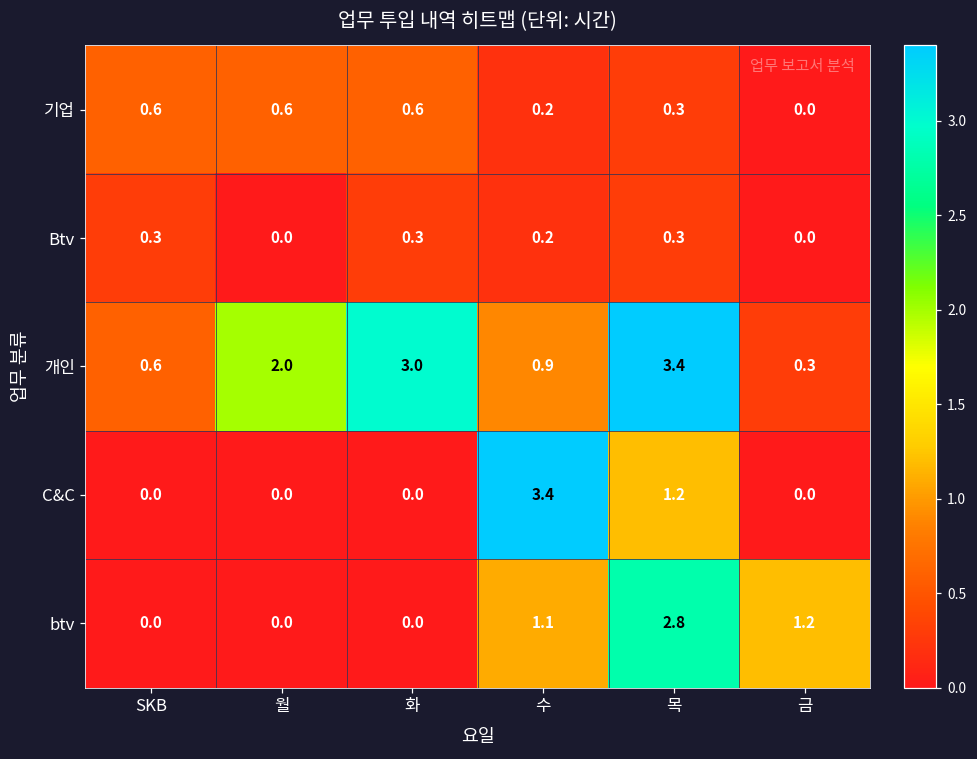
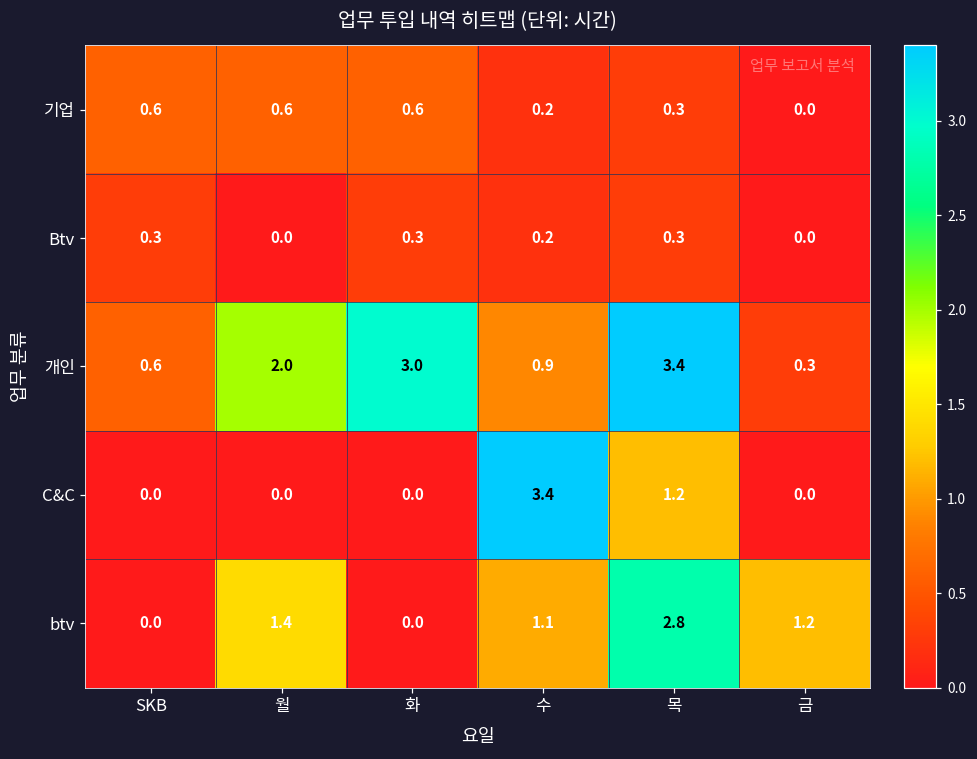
btv, 월: 0.0 -> 1.4
